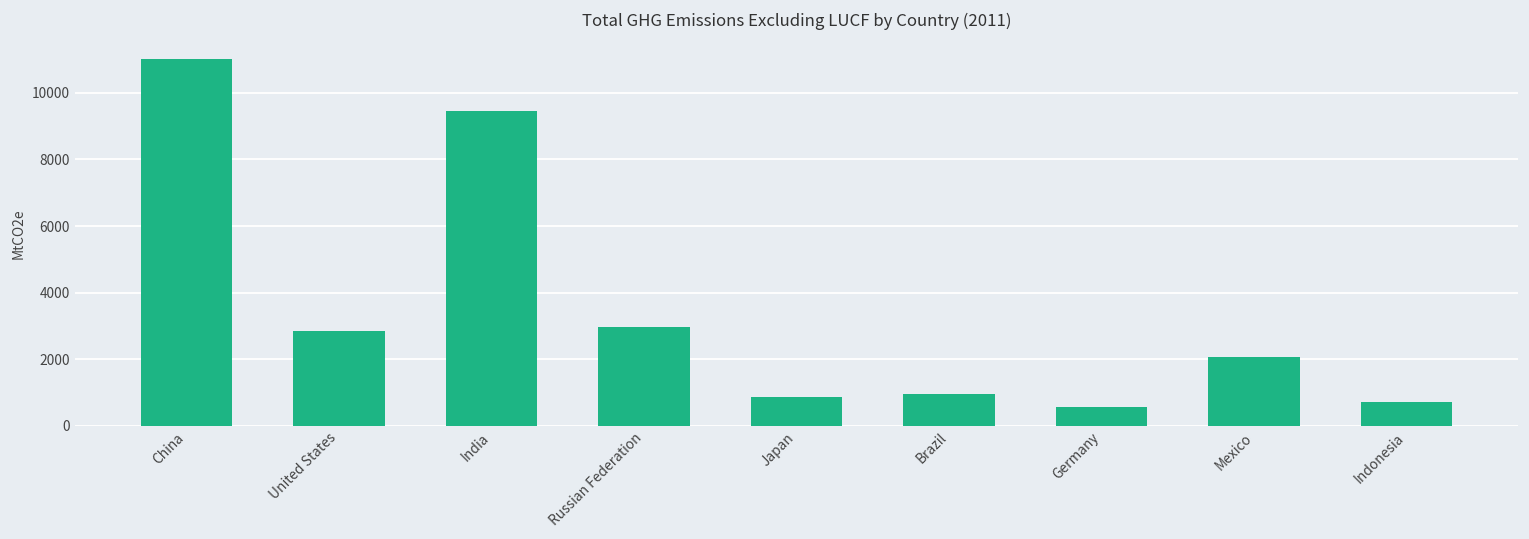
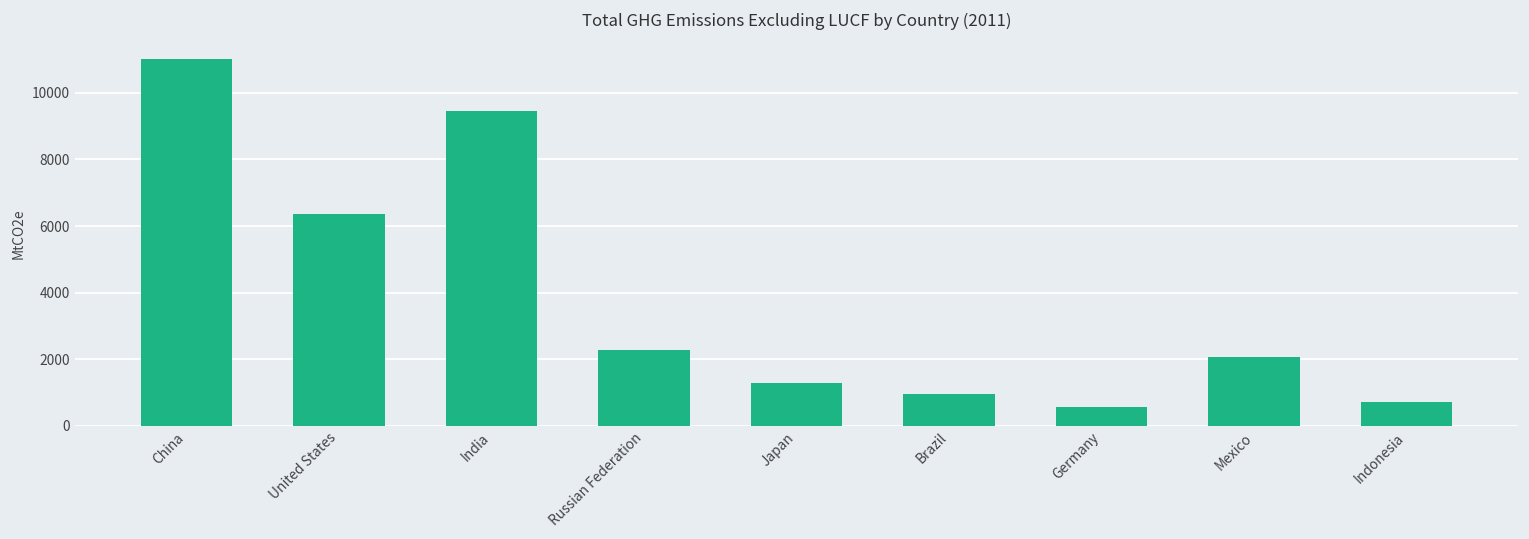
United States: 2900 -> 6400
Russian Federation: 3000 -> 2300
Japan: 900 -> 1300
